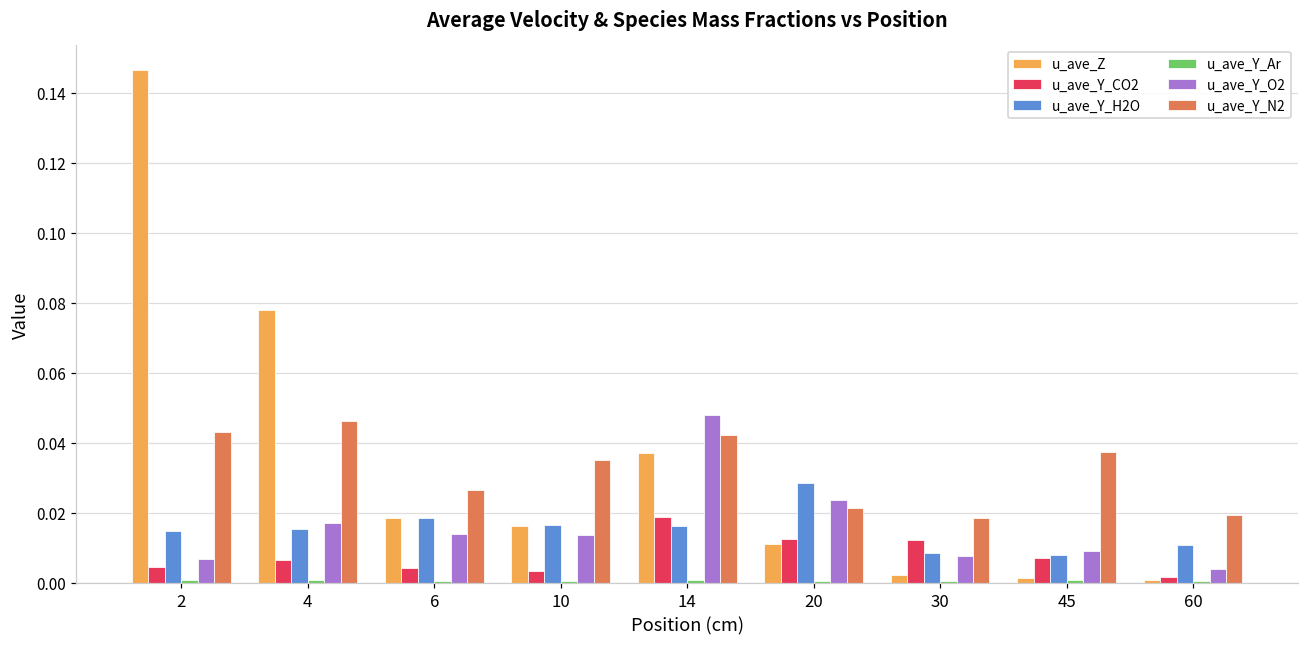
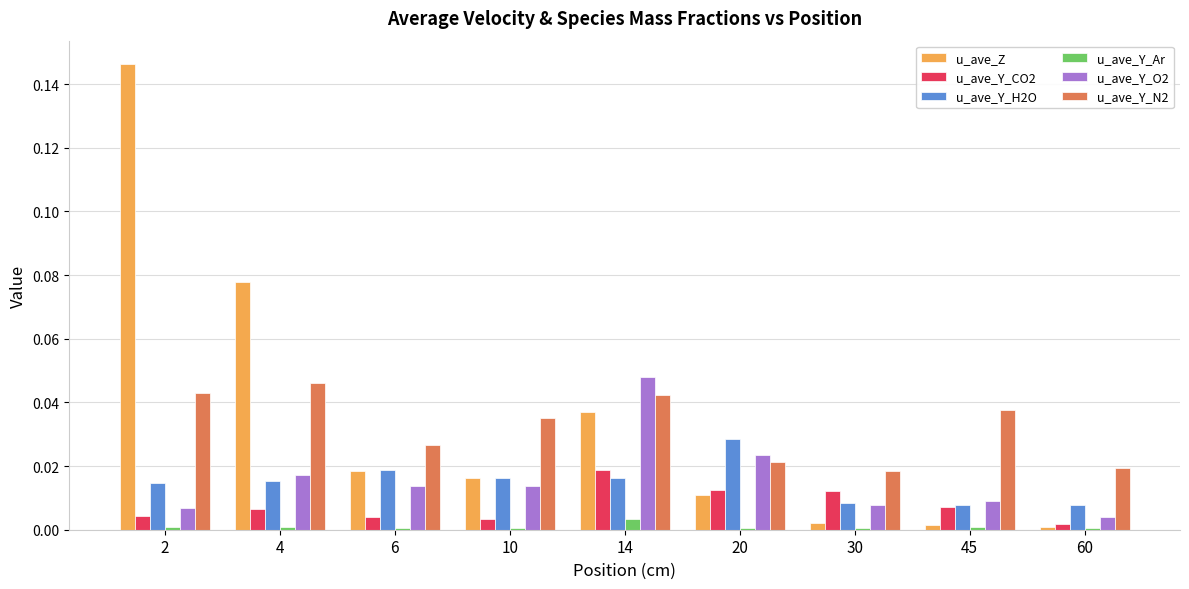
u_ave_Y_Ar, 14: 0.001 -> 0.003
u_ave_Y_H2O, 60: 0.011 -> 0.008
